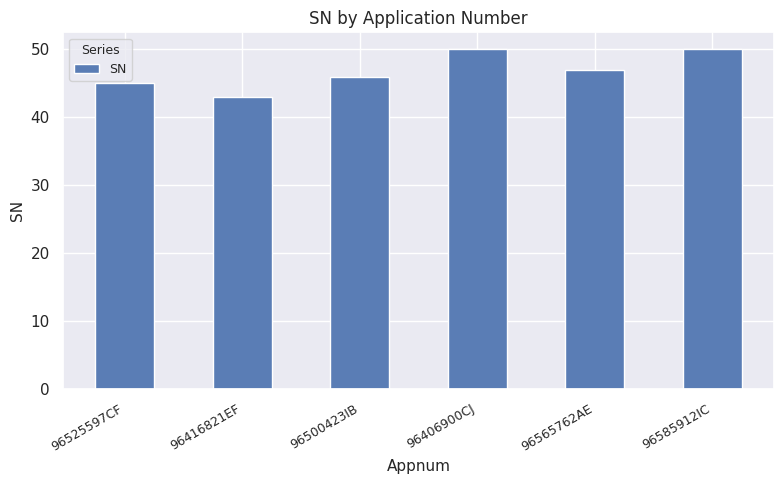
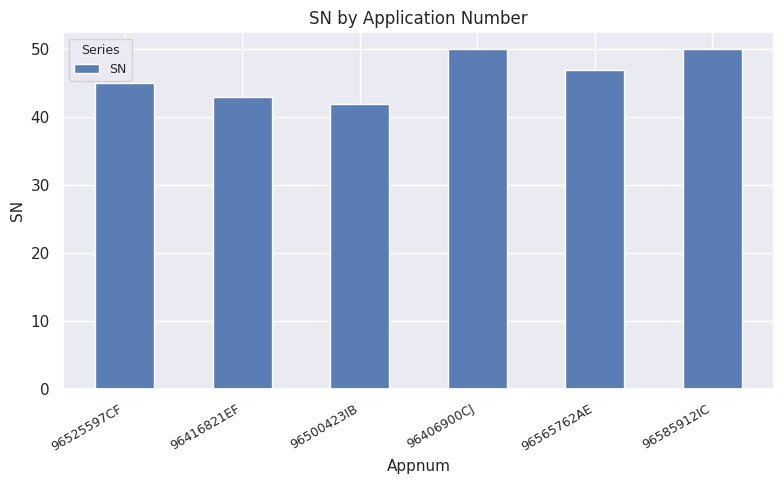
96500423IB: 46 -> 42
